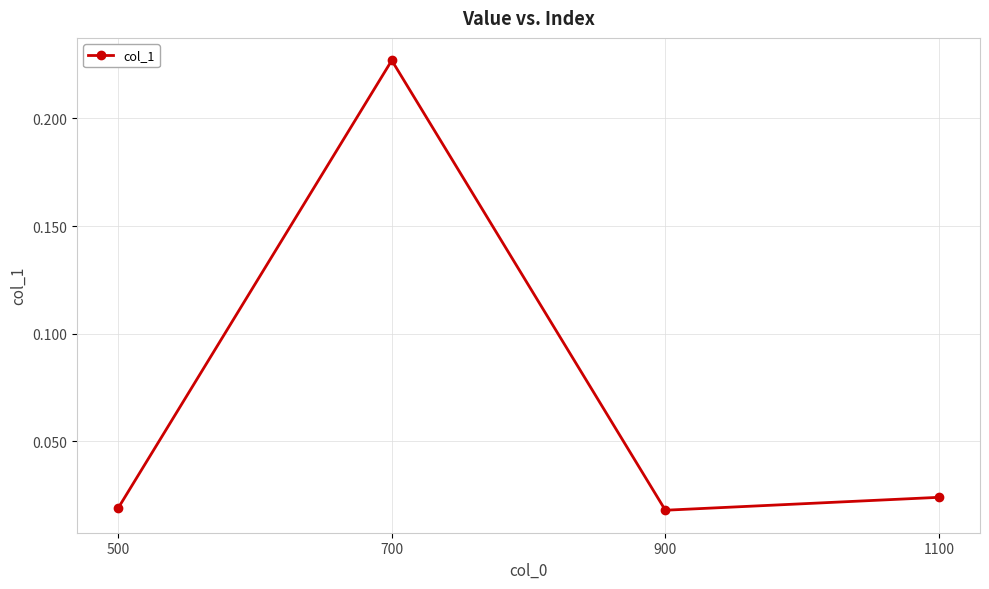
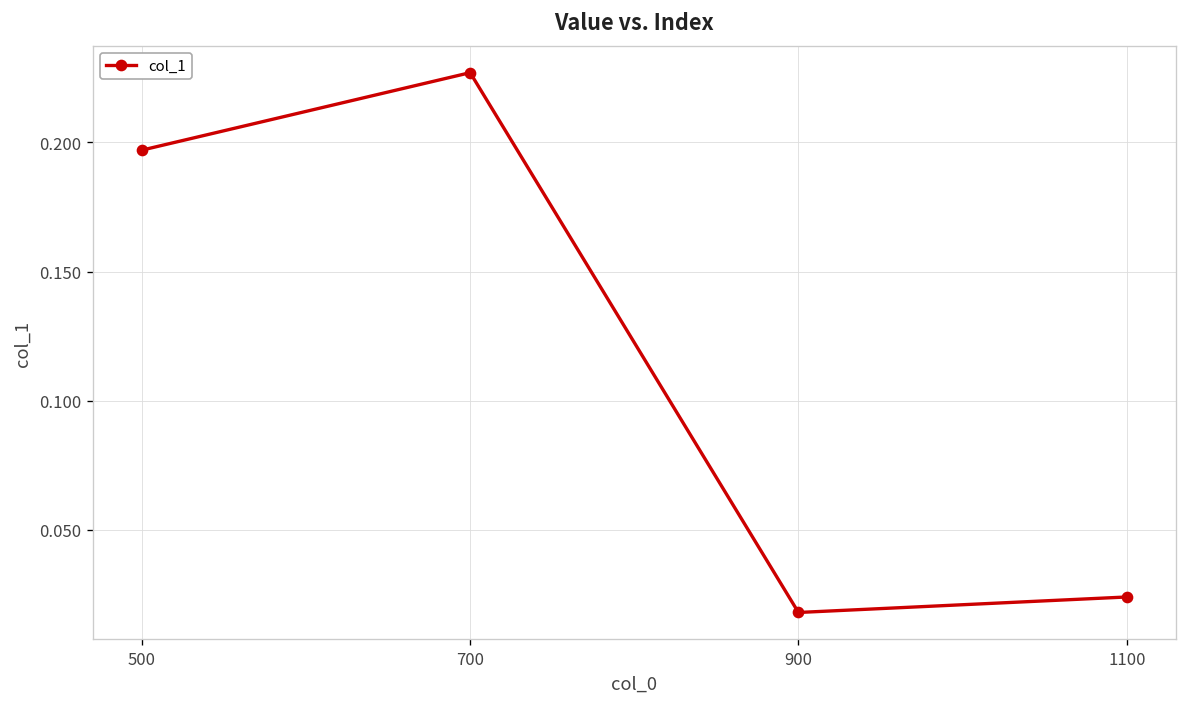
500: 0.019 -> 0.197
